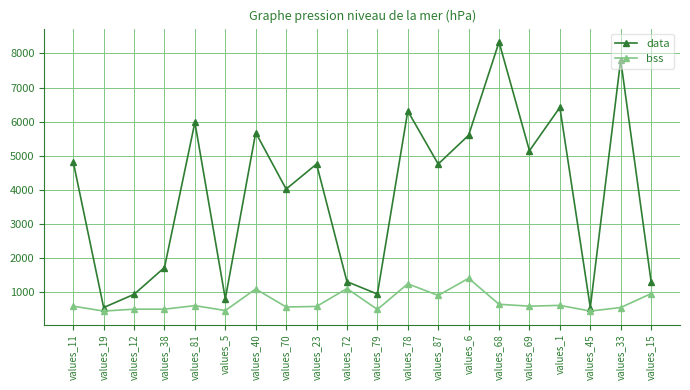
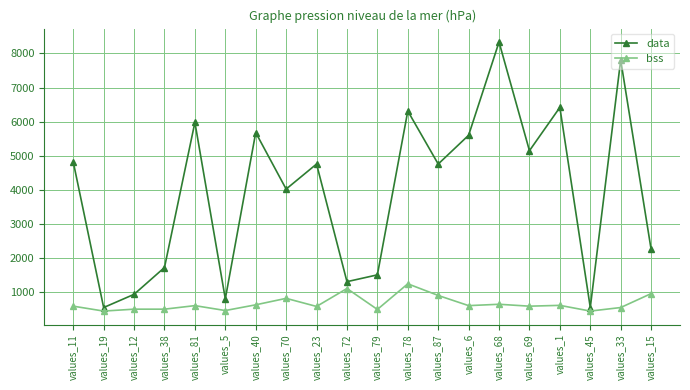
bss, values_40: 1100 -> 600
bss, values_70: 600 -> 800
data, values_79: 900 -> 1500
bss, values_6: 1400 -> 600
data, values_15: 1300 -> 2200
